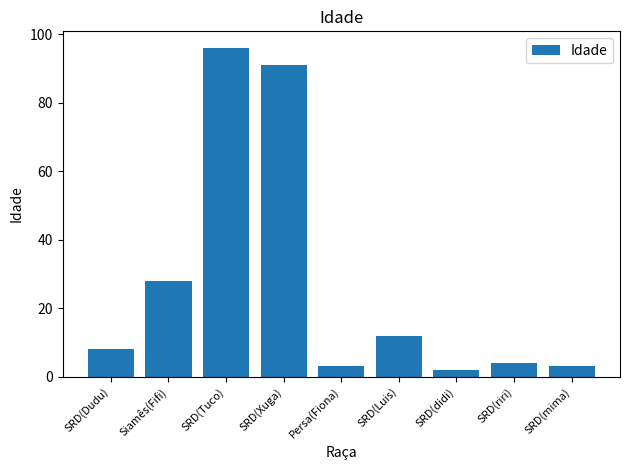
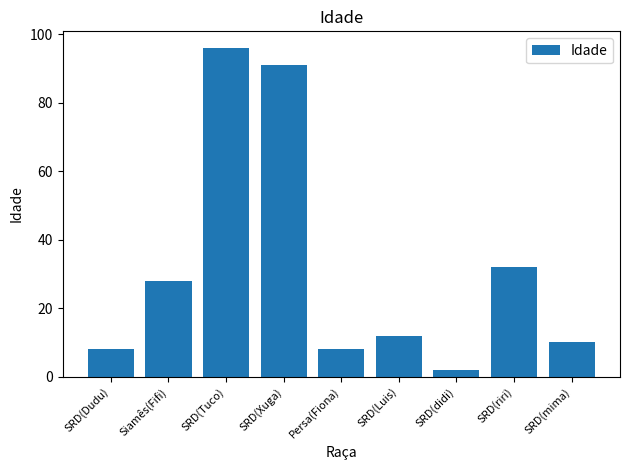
Persa(Fiona): 3 -> 8
SRD(riri): 4 -> 32
SRD(mima): 3 -> 10
